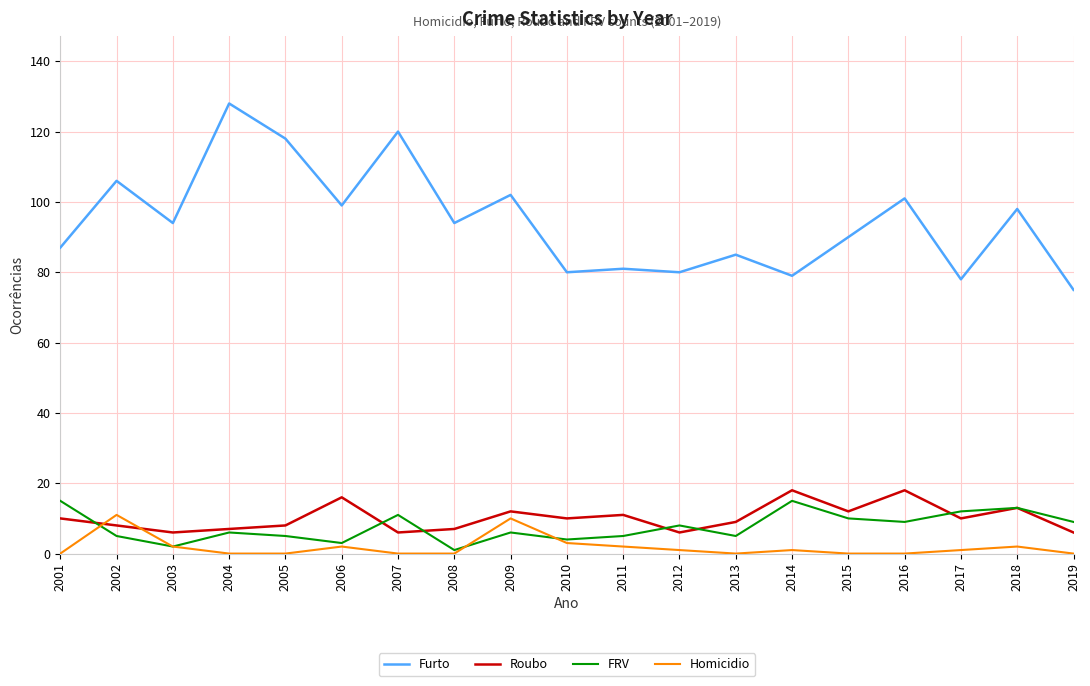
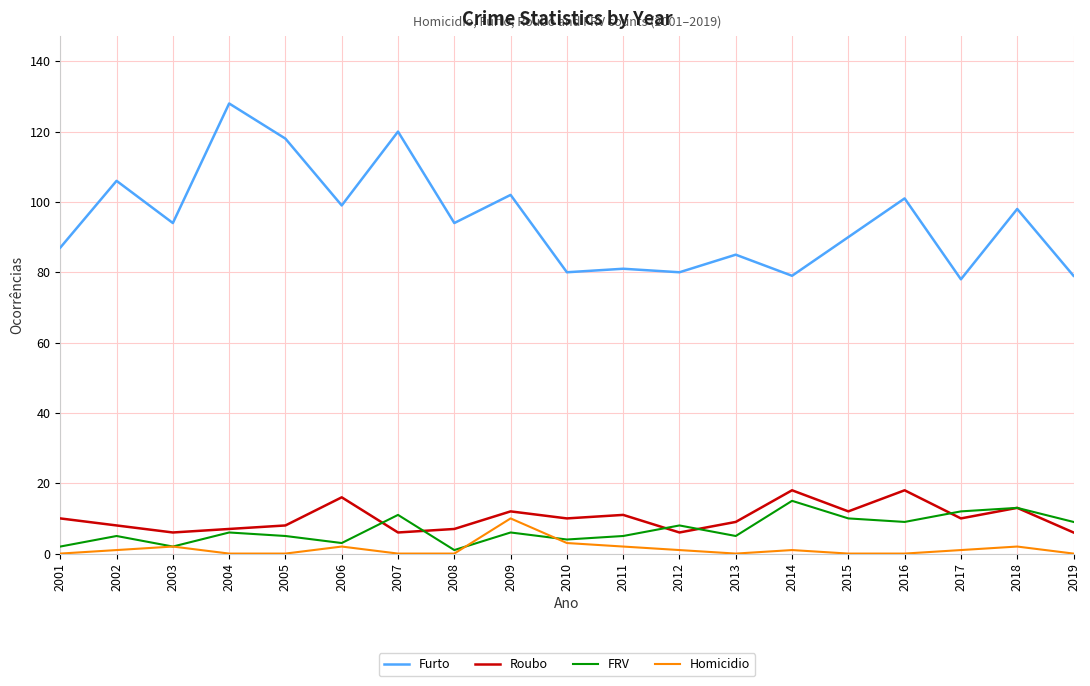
FRV, 2001: 15 -> 2
Homicidio, 2002: 11 -> 1
Furto, 2019: 75 -> 79
